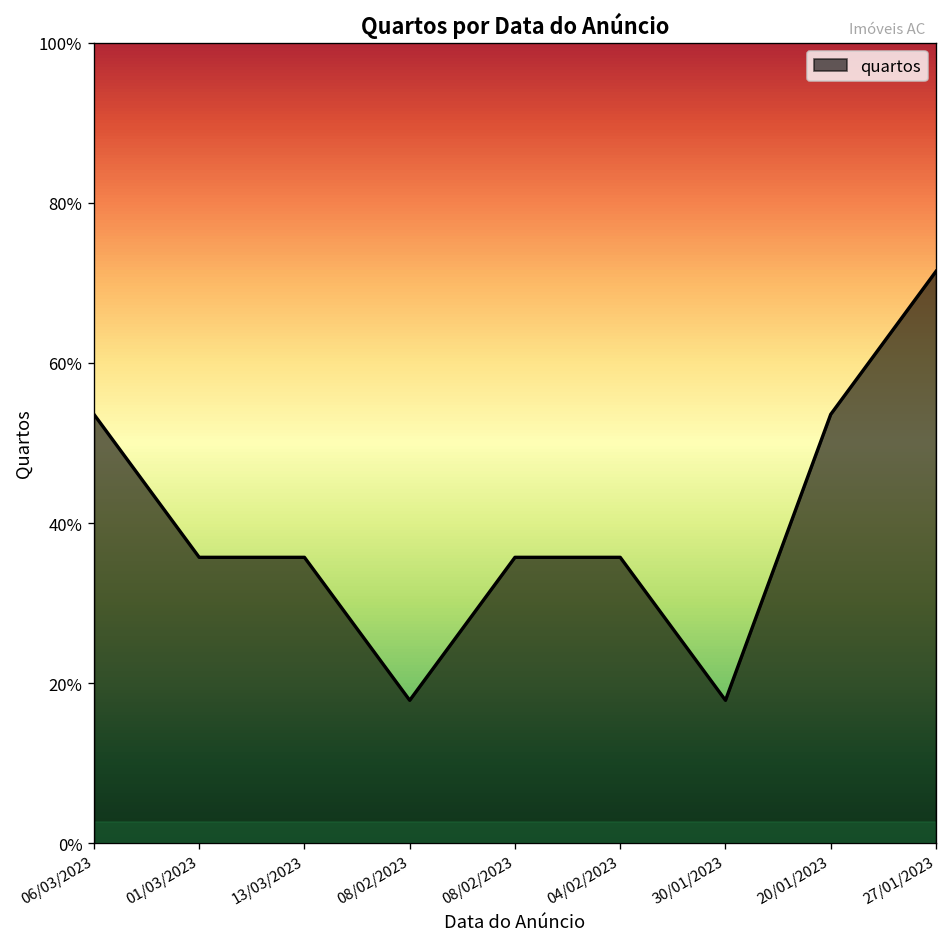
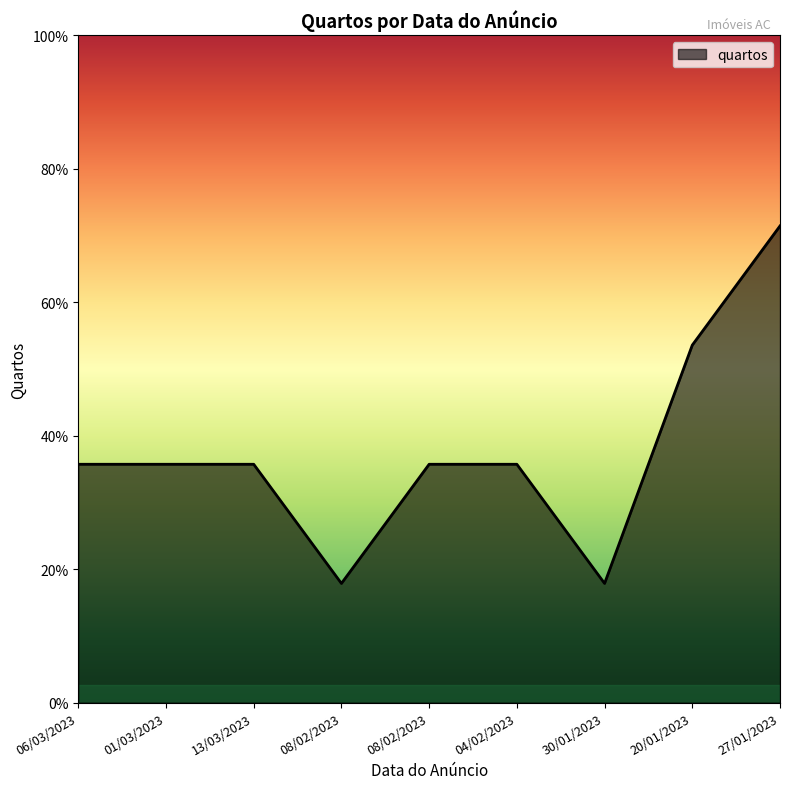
06/03/2023: 54% -> 36%
